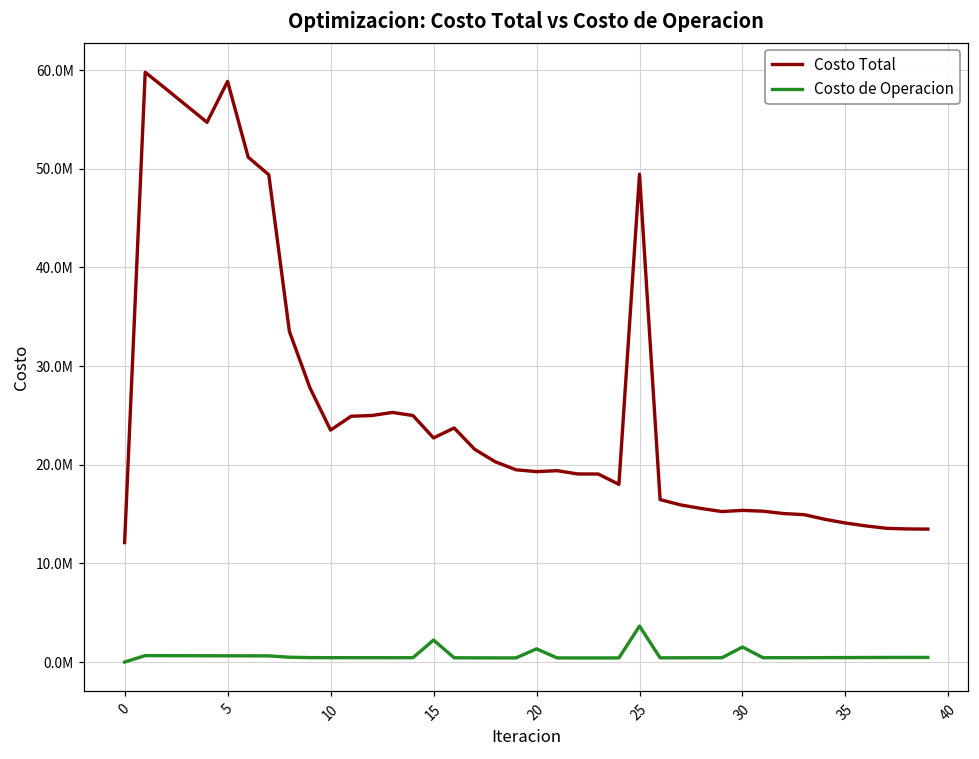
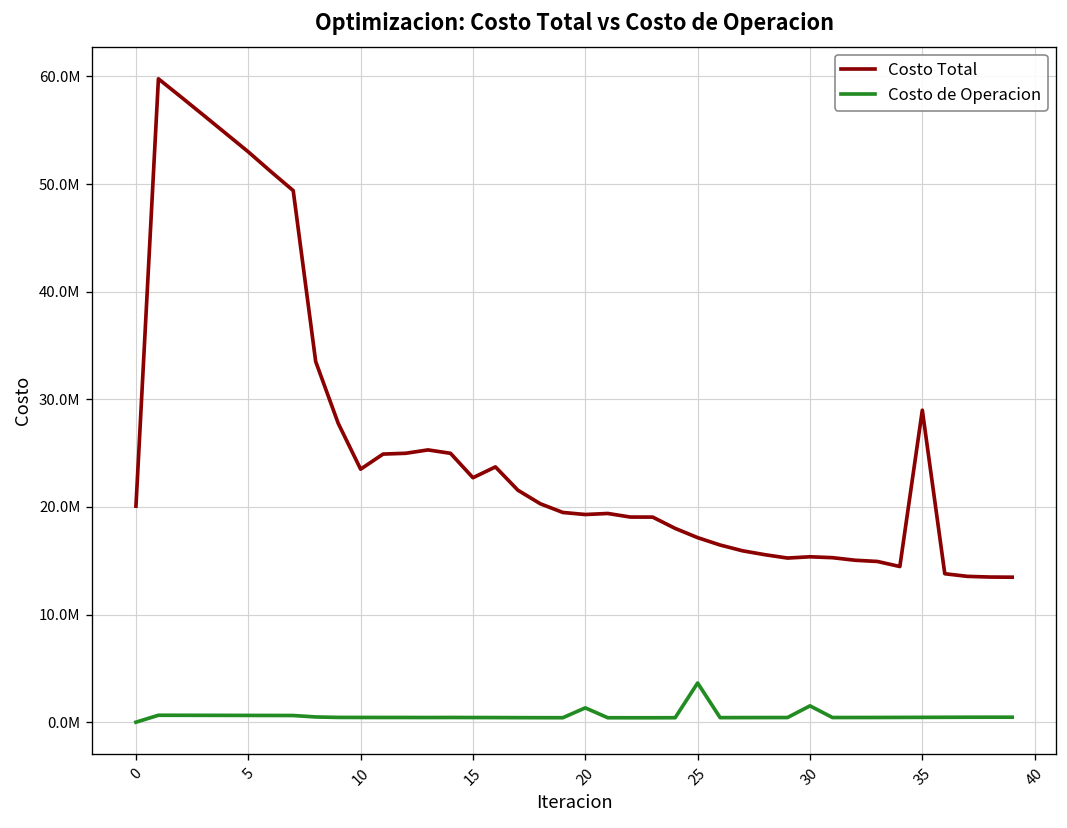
Costo Total, 0: 12000000 -> 20000000
Costo Total, 5: 59000000 -> 53000000
Costo de Operacion, 15: 2000000 -> 0
Costo Total, 25: 49000000 -> 17000000
Costo Total, 35: 14000000 -> 29000000
